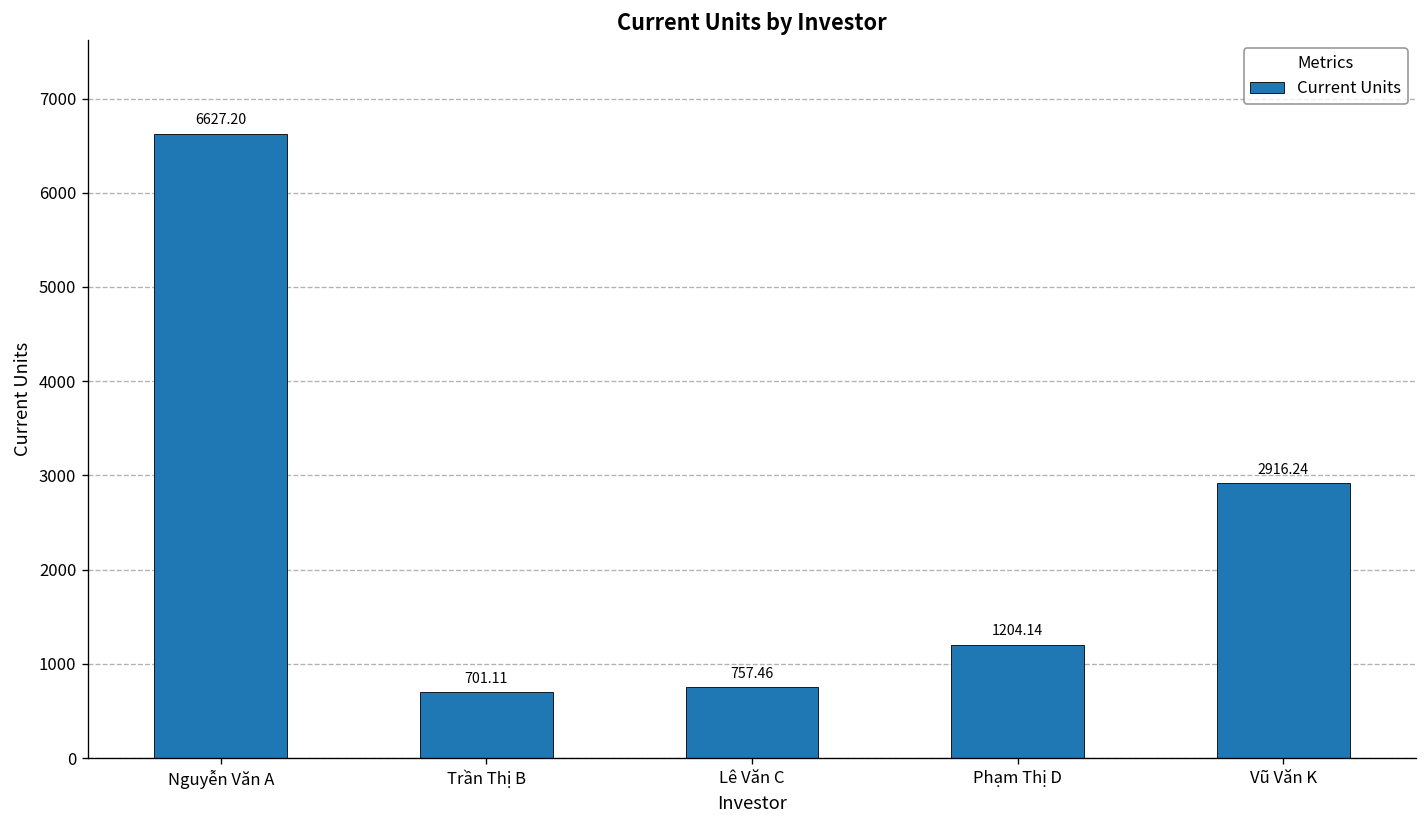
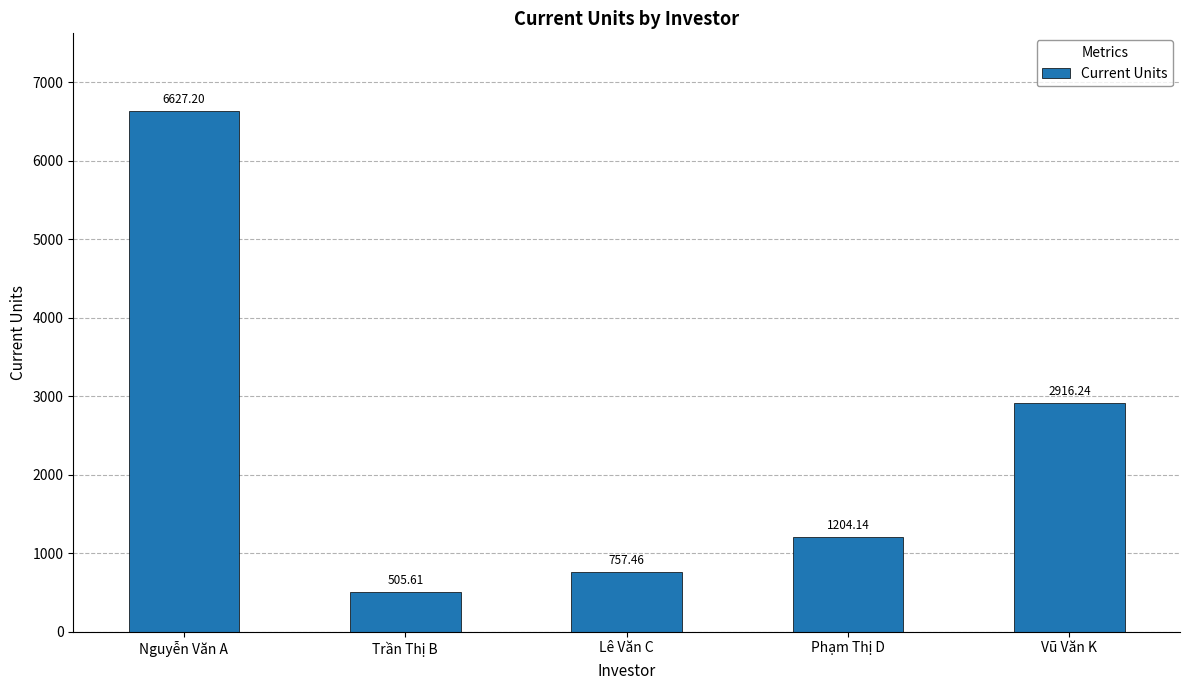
Trần Thị B: 701.11 -> 505.61
